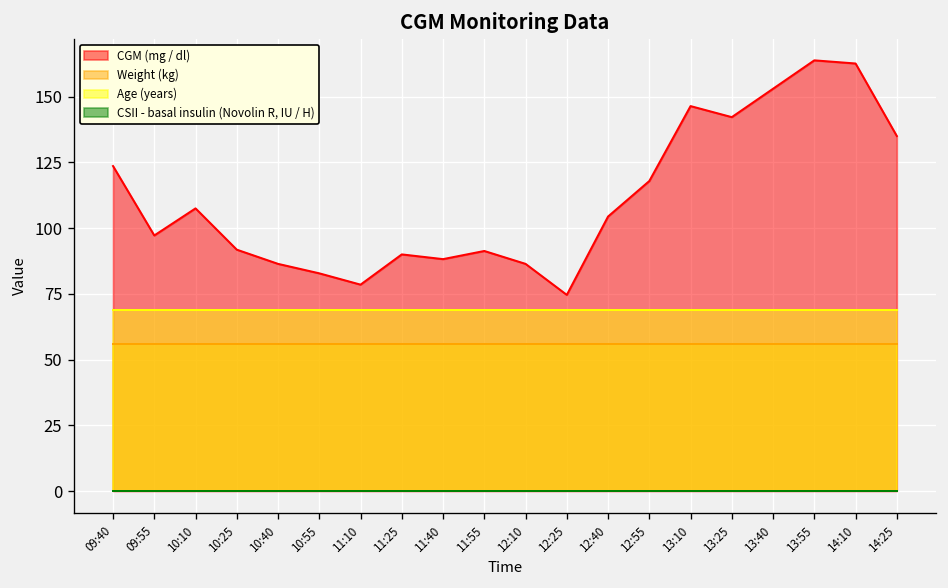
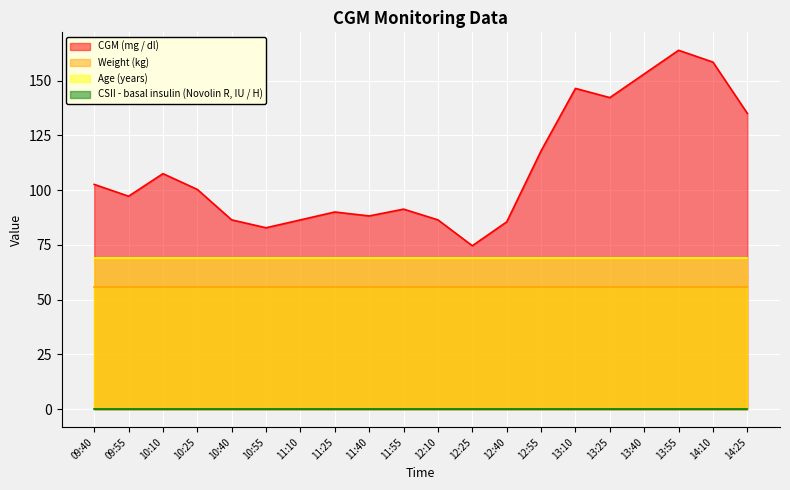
CGM (mg / dl), 09:40: 124 -> 103
CGM (mg / dl), 10:25: 92 -> 100
CGM (mg / dl), 11:10: 79 -> 86
CGM (mg / dl), 12:40: 104 -> 86
CGM (mg / dl), 14:10: 163 -> 158
